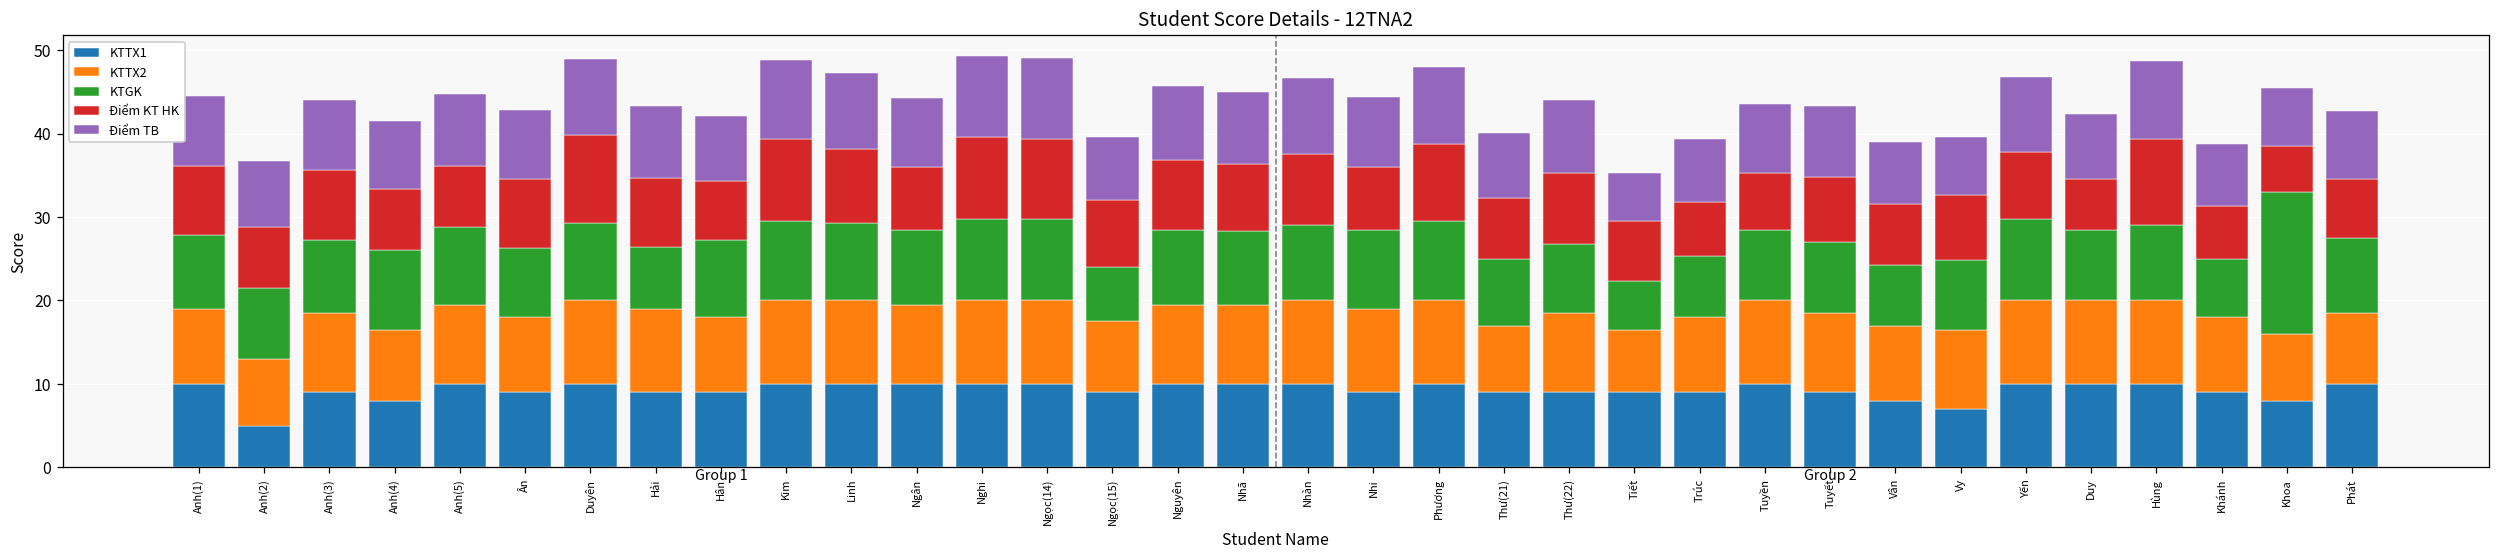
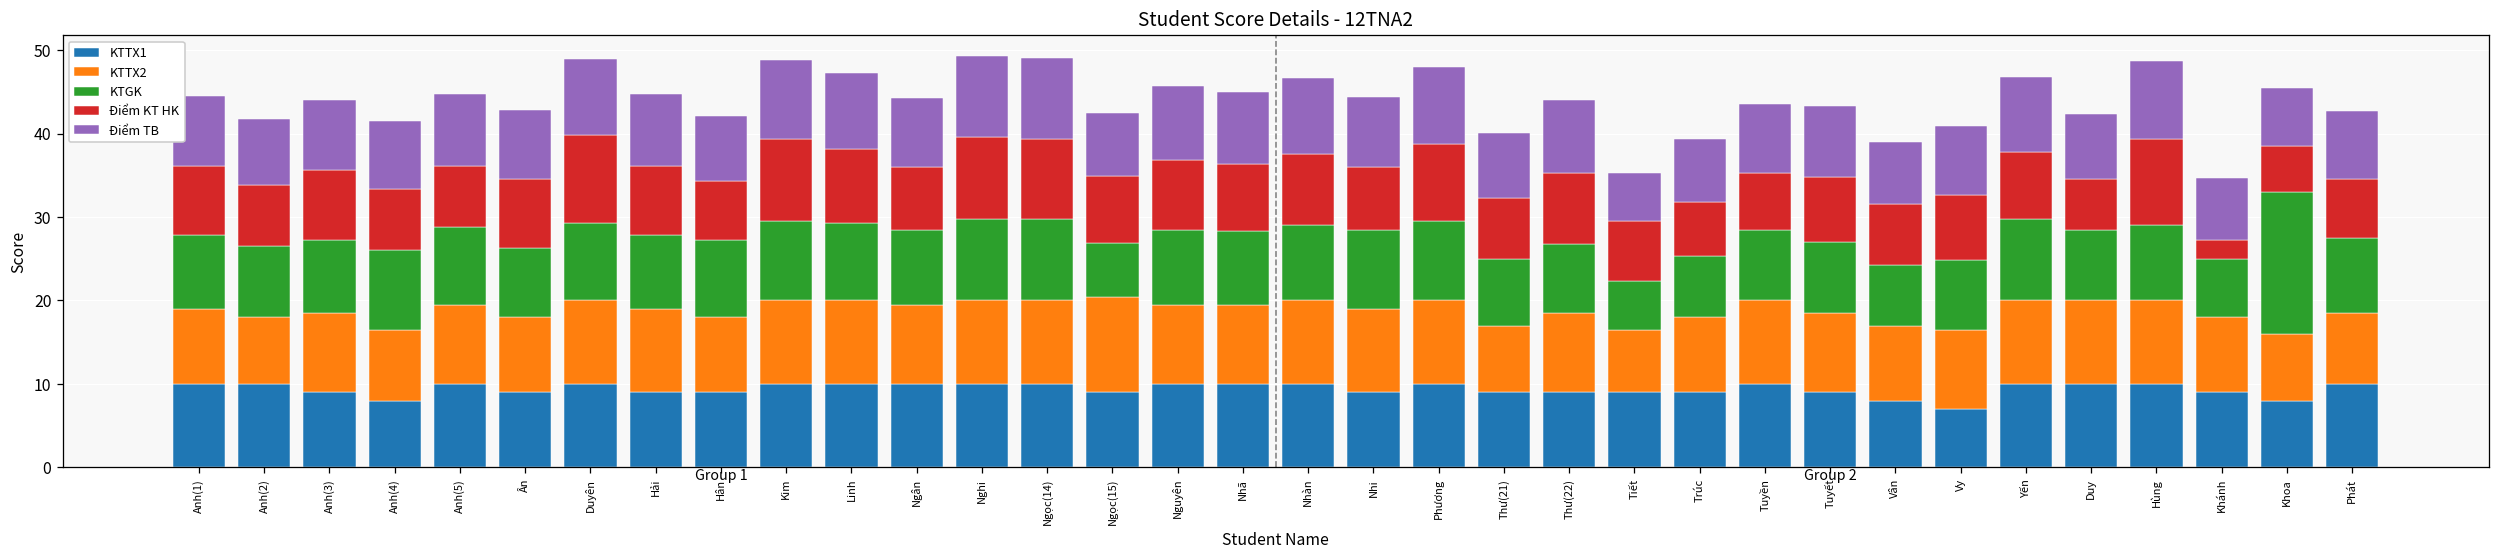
KTTX1, Anh(2): 5 -> 10
KTGK, Hải: 7 -> 9
KTTX2, Ngọc(15): 9 -> 11
Điểm TB, Vy: 7 -> 8
Điểm KT HK, Khánh: 6 -> 2
